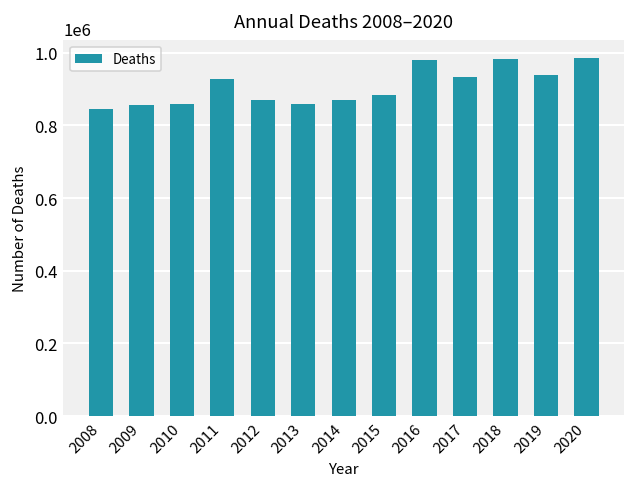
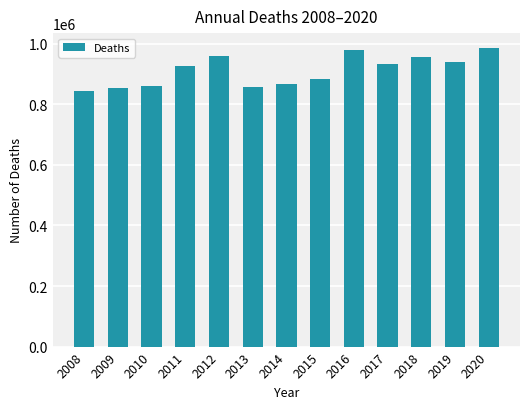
2012: 870000 -> 960000
2018: 980000 -> 950000
